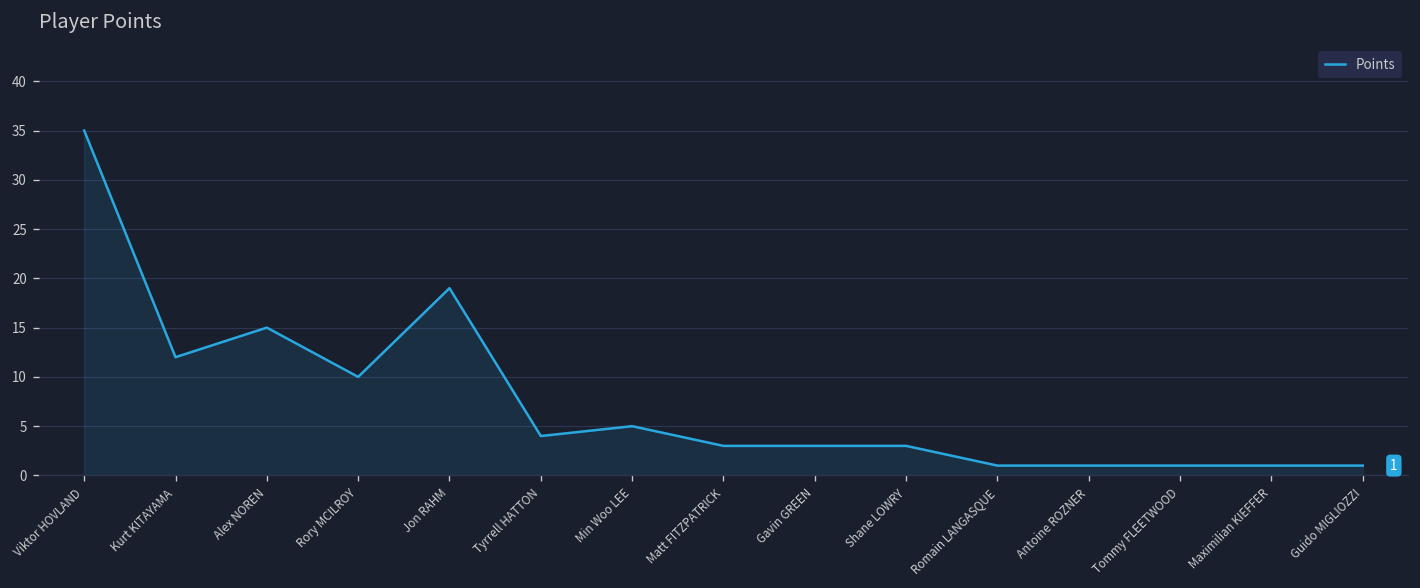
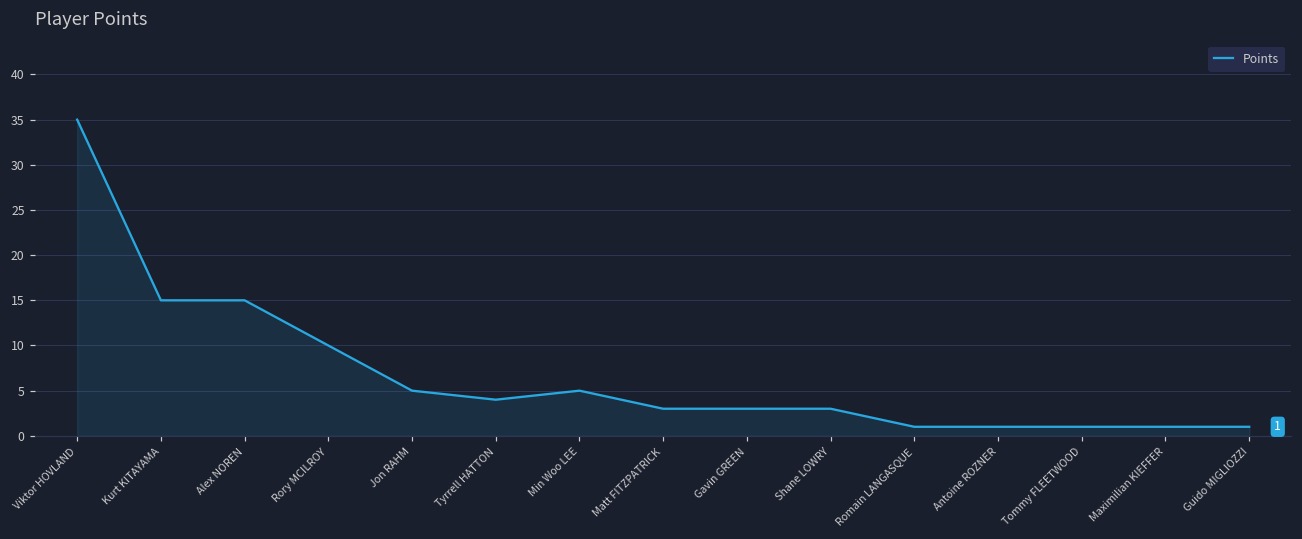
Kurt KITAYAMA: 12 -> 15
Jon RAHM: 19 -> 5
